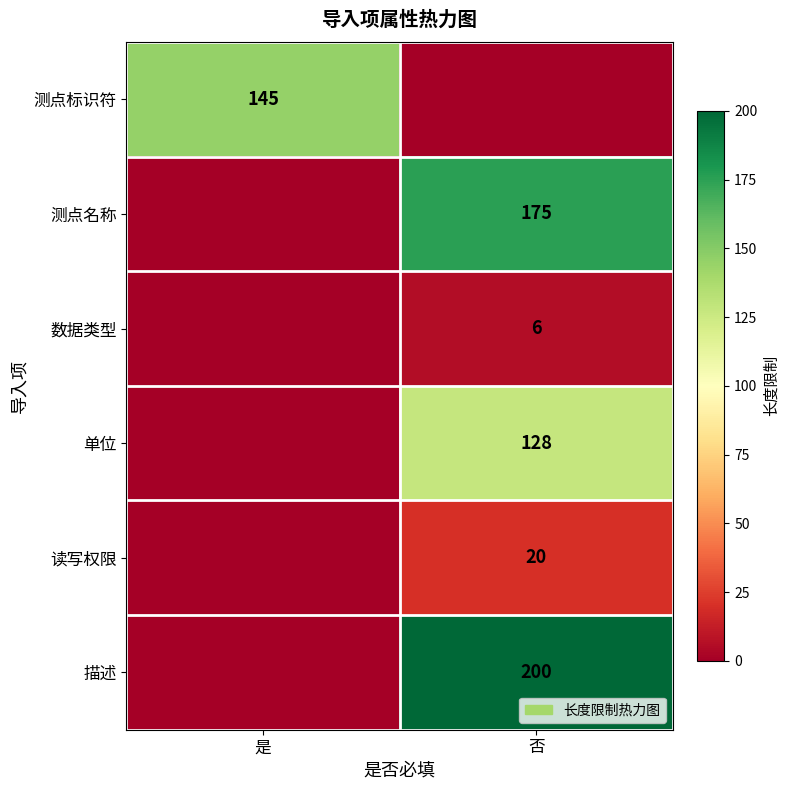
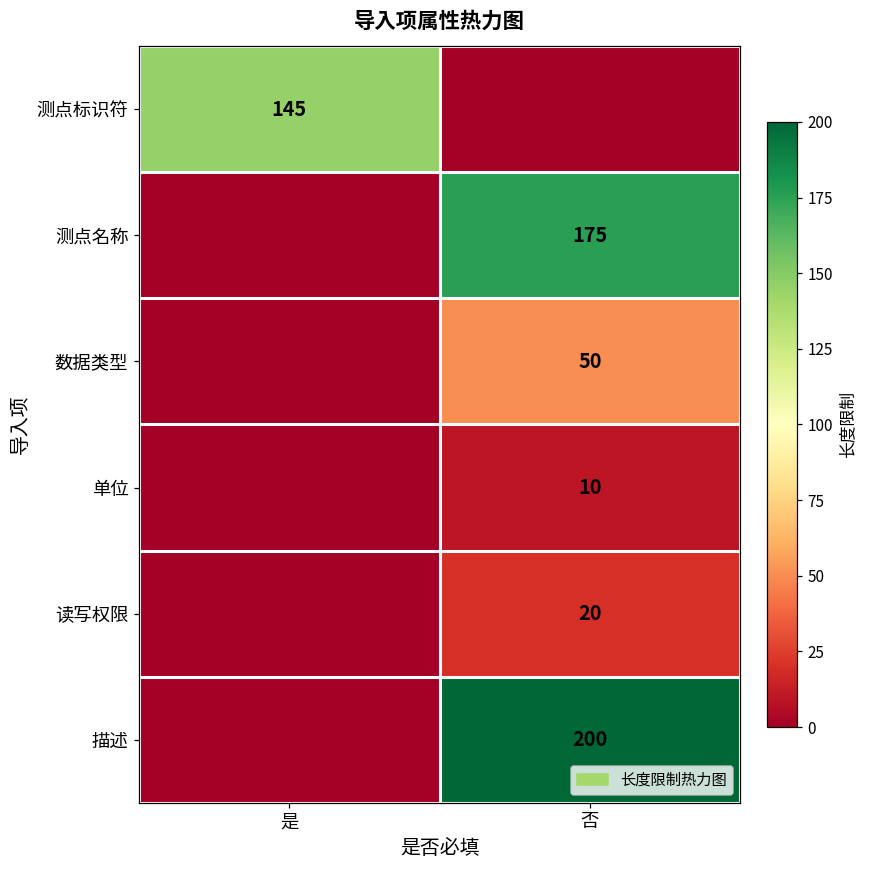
数据类型, 否: 6 -> 50
单位, 否: 128 -> 10
